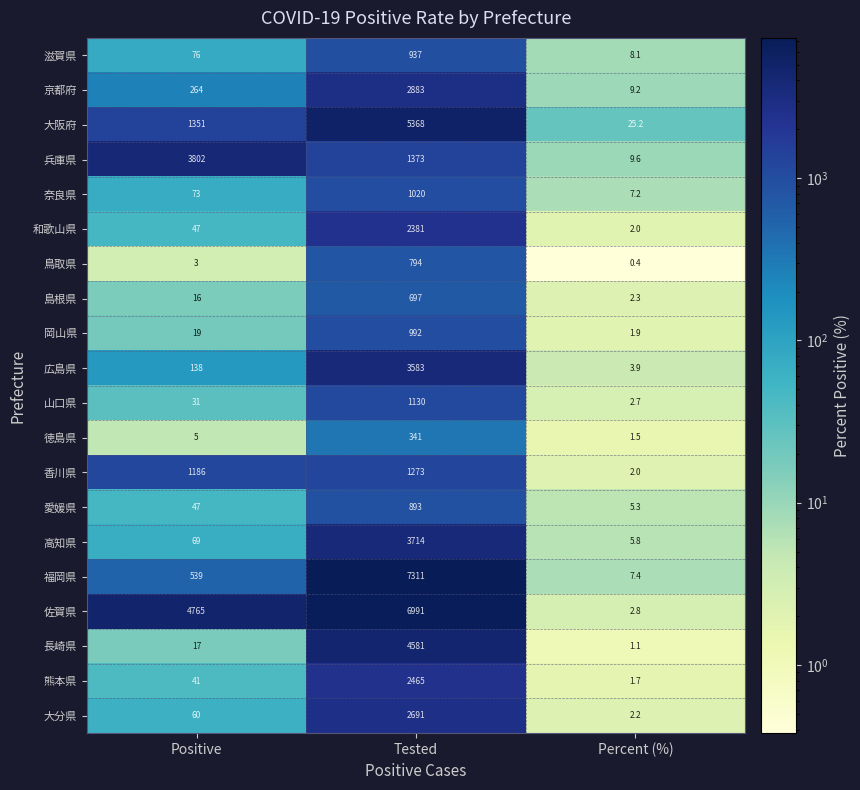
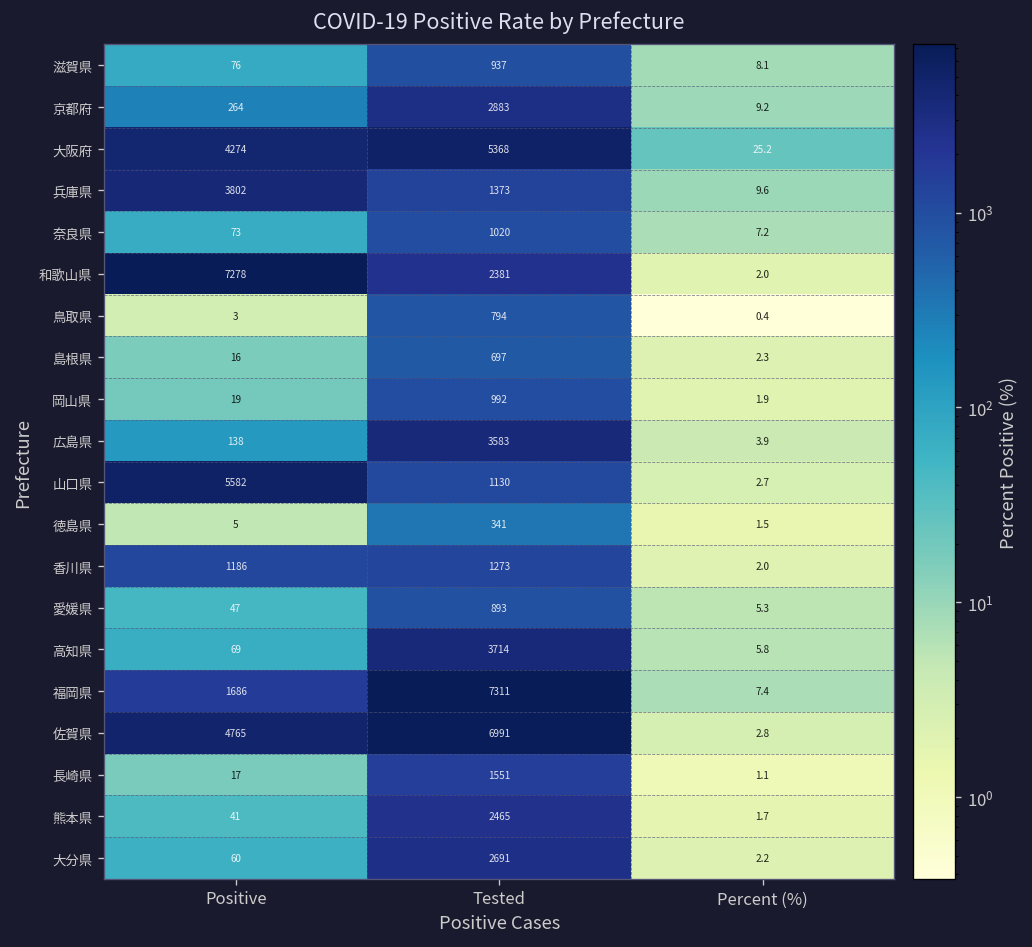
大阪府, Positive: 1351 -> 4274
和歌山県, Positive: 47 -> 7278
山口県, Positive: 31 -> 5582
福岡県, Positive: 539 -> 1686
長崎県, Tested: 4581 -> 1551
